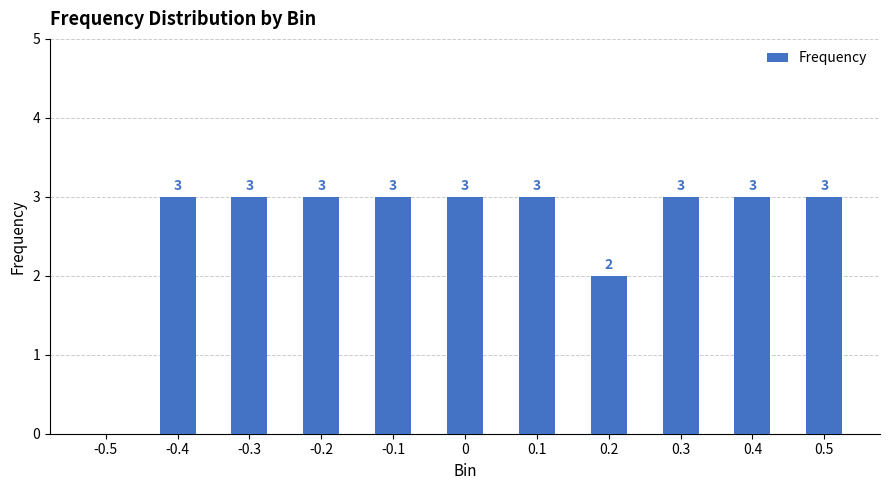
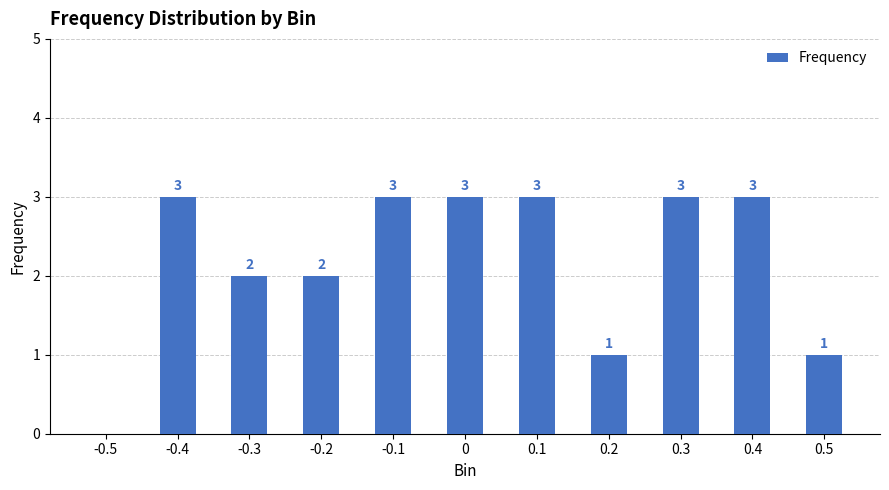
-0.3: 3 -> 2
-0.2: 3 -> 2
0.2: 2 -> 1
0.5: 3 -> 1
